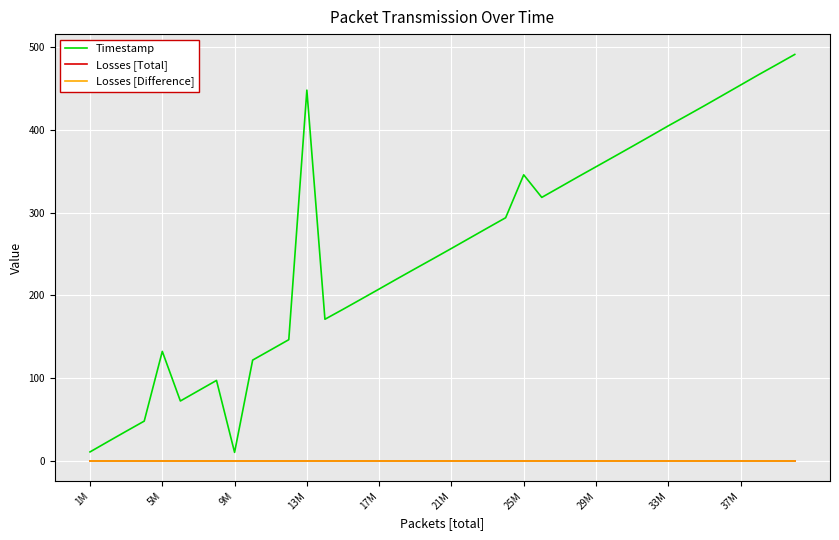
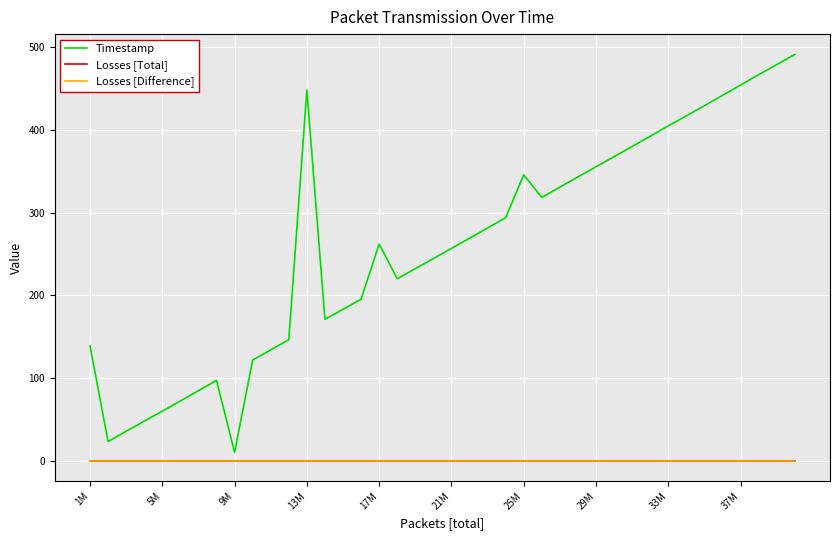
Timestamp, 1M: 10 -> 140
Timestamp, 5M: 130 -> 60
Timestamp, 17M: 210 -> 260
